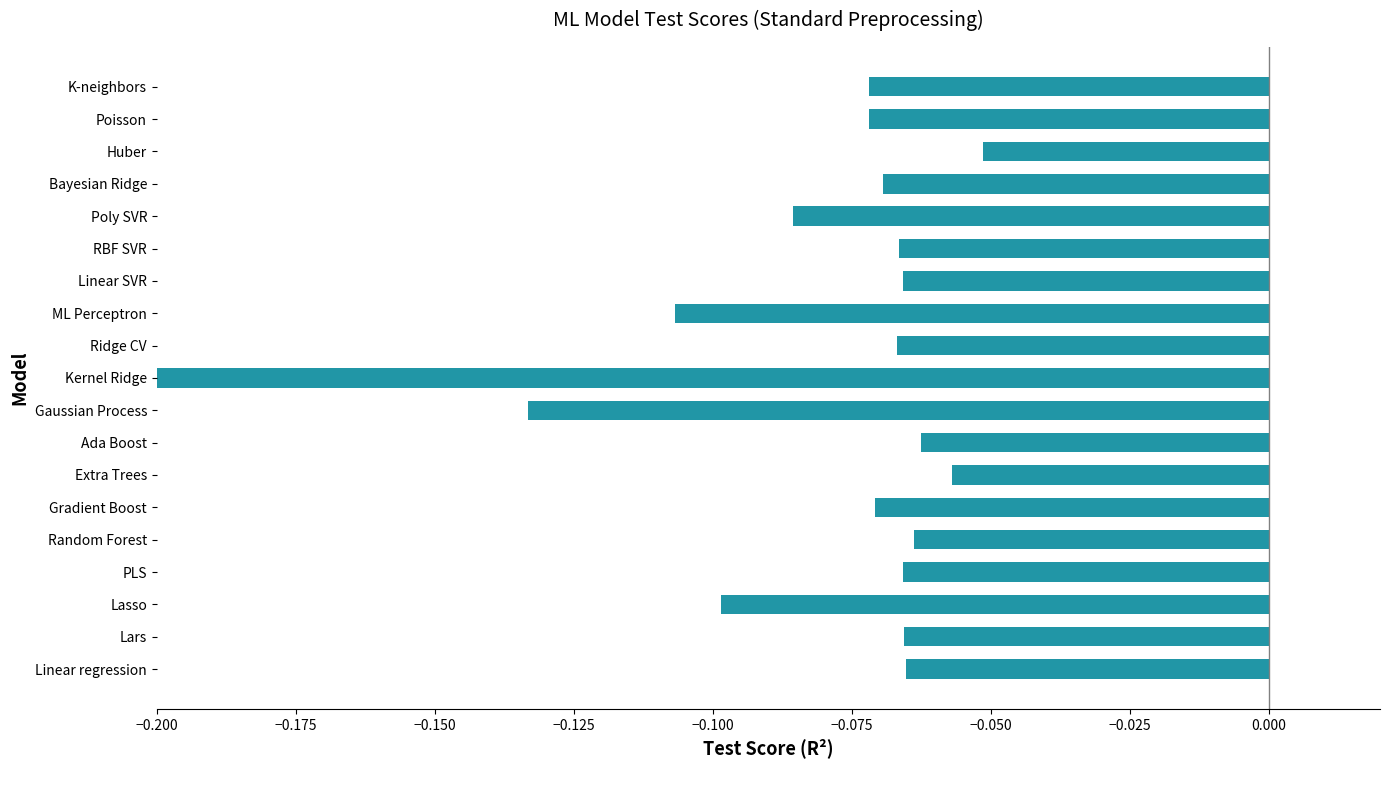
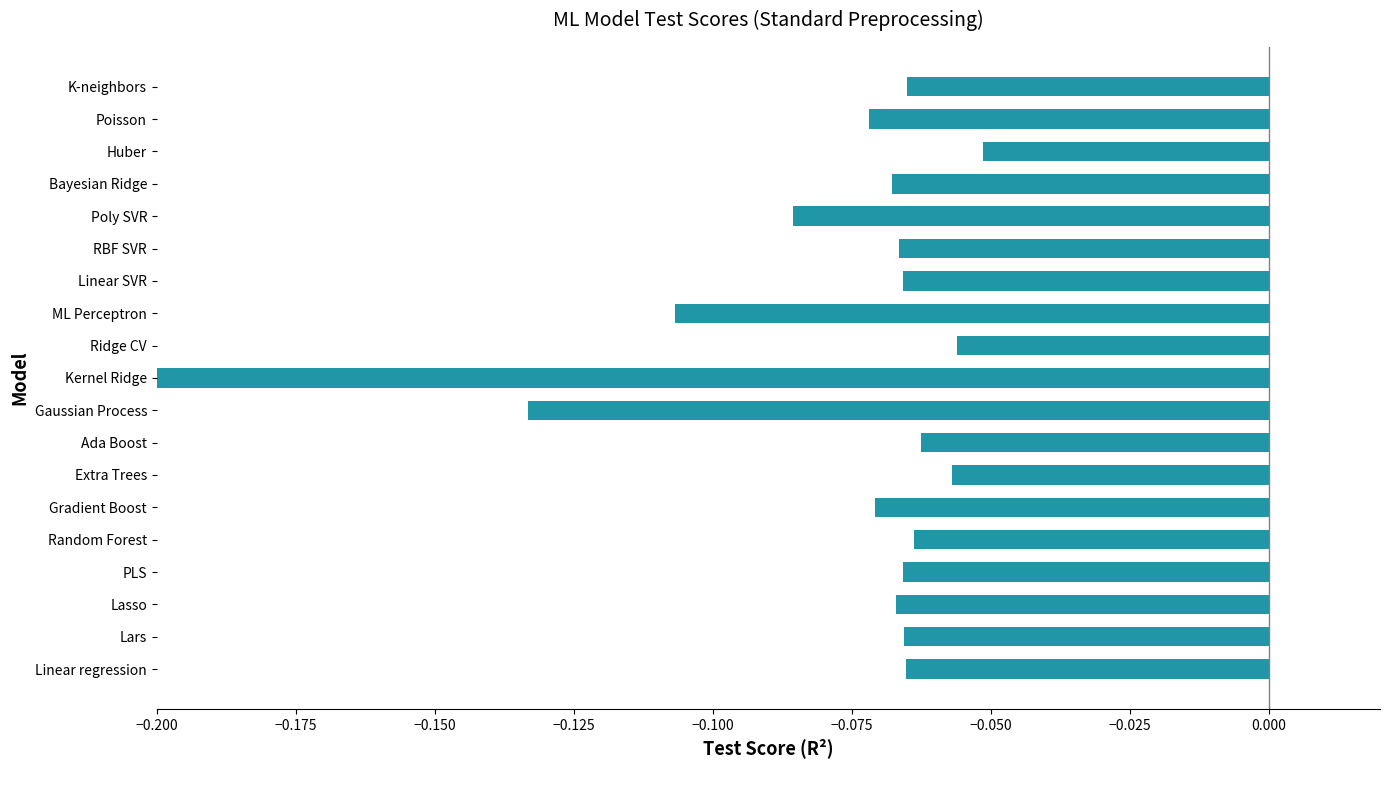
K-neighbors: -0.072 -> -0.065
Bayesian Ridge: -0.069 -> -0.068
Ridge CV: -0.067 -> -0.056
Lasso: -0.098 -> -0.067
